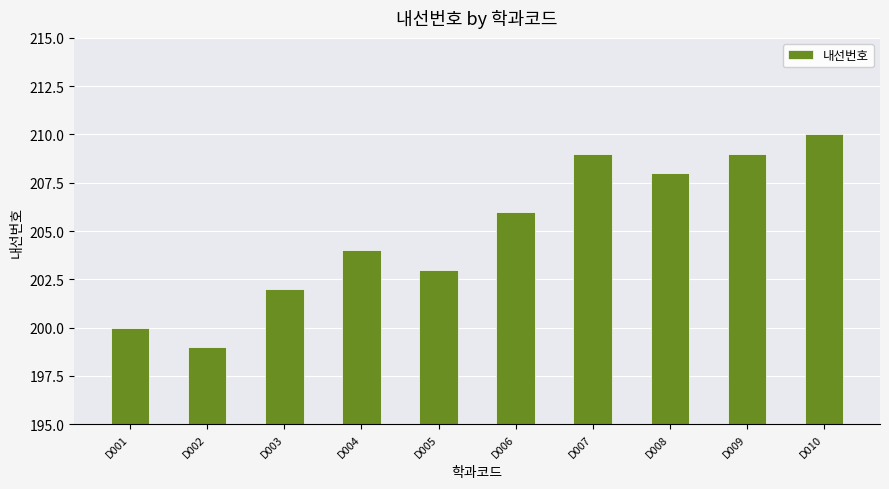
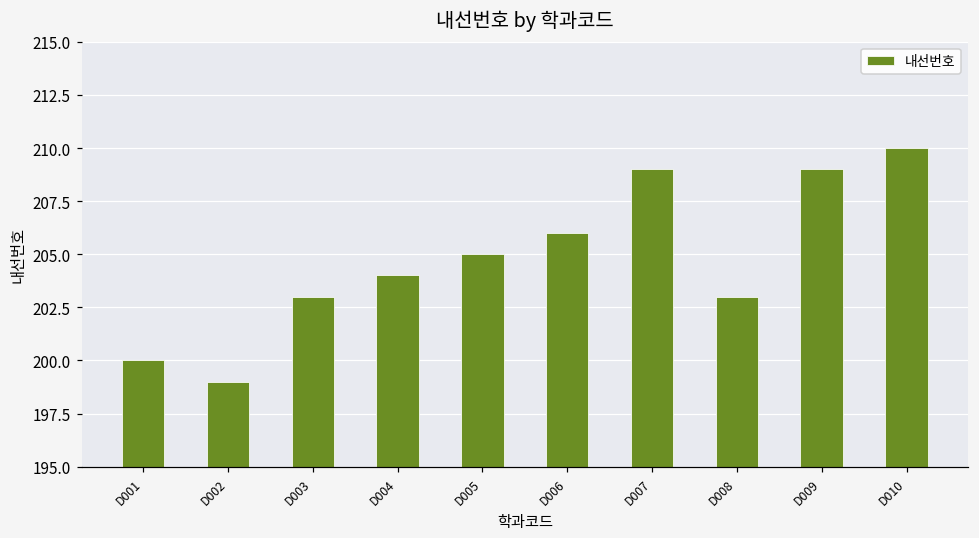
D003: 202 -> 203
D005: 203 -> 205
D008: 208 -> 203
